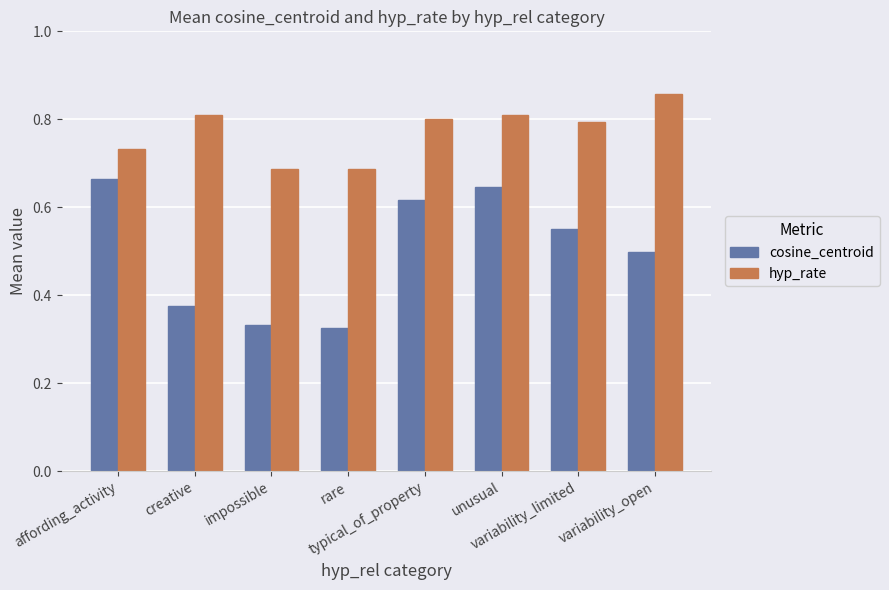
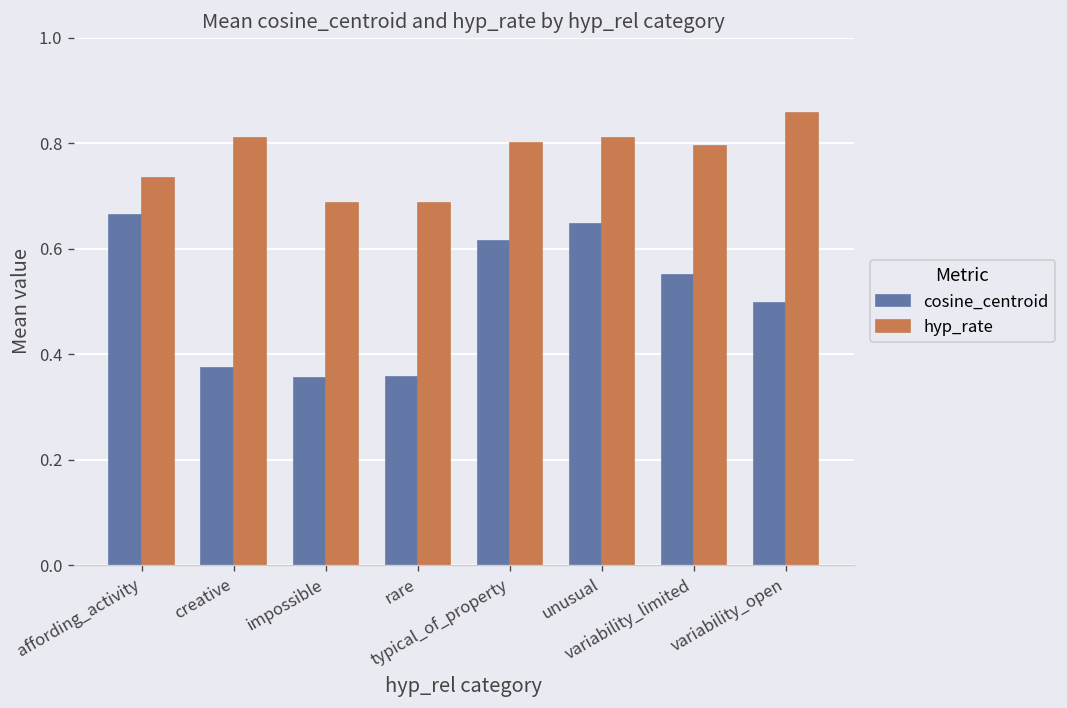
cosine_centroid, impossible: 0.33 -> 0.35
cosine_centroid, rare: 0.32 -> 0.36
